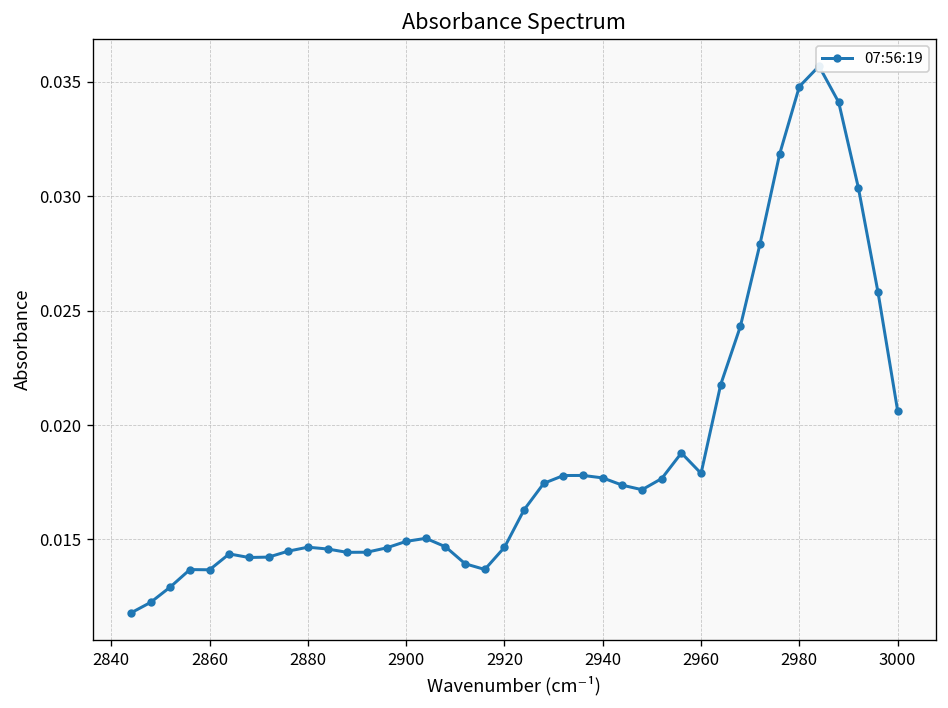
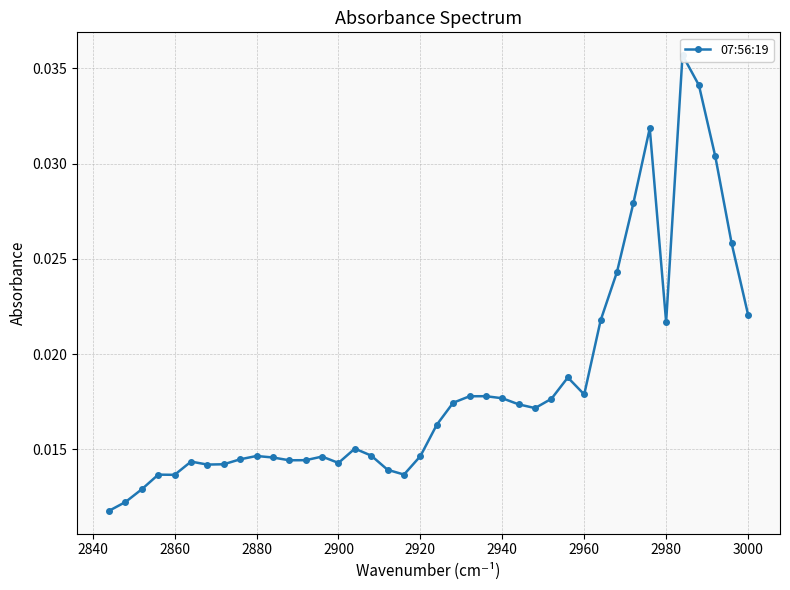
2900: 0.0149 -> 0.0143
2980: 0.0348 -> 0.0217
3000: 0.0206 -> 0.0221
